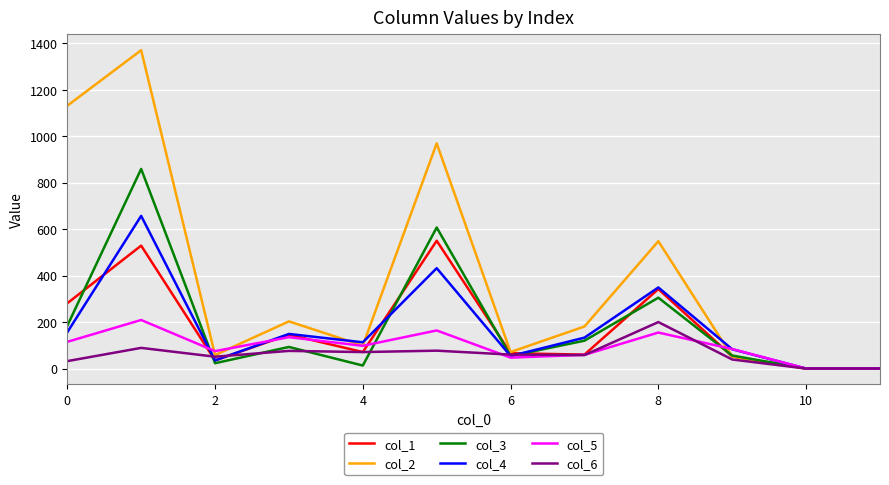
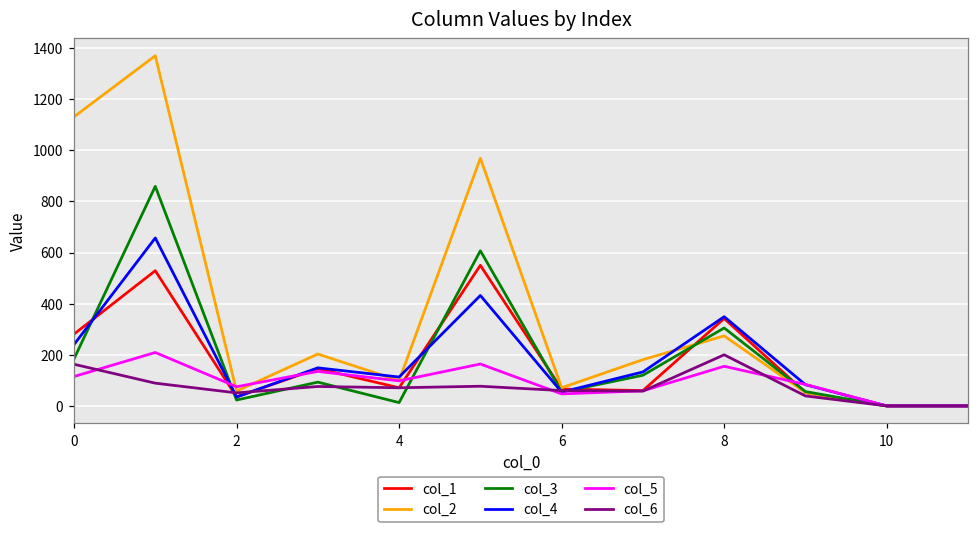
col_4, 0: 160 -> 240
col_6, 0: 30 -> 160
col_2, 8: 550 -> 270
